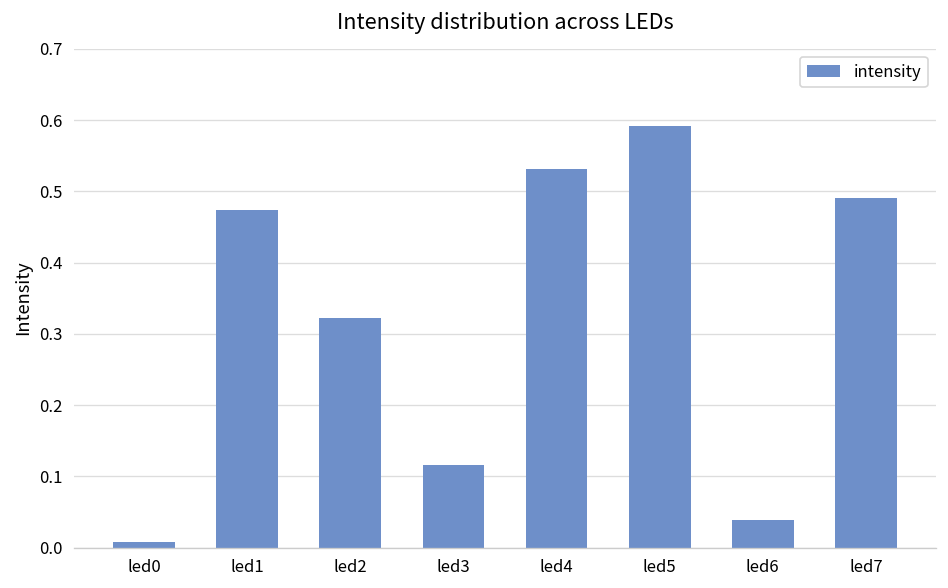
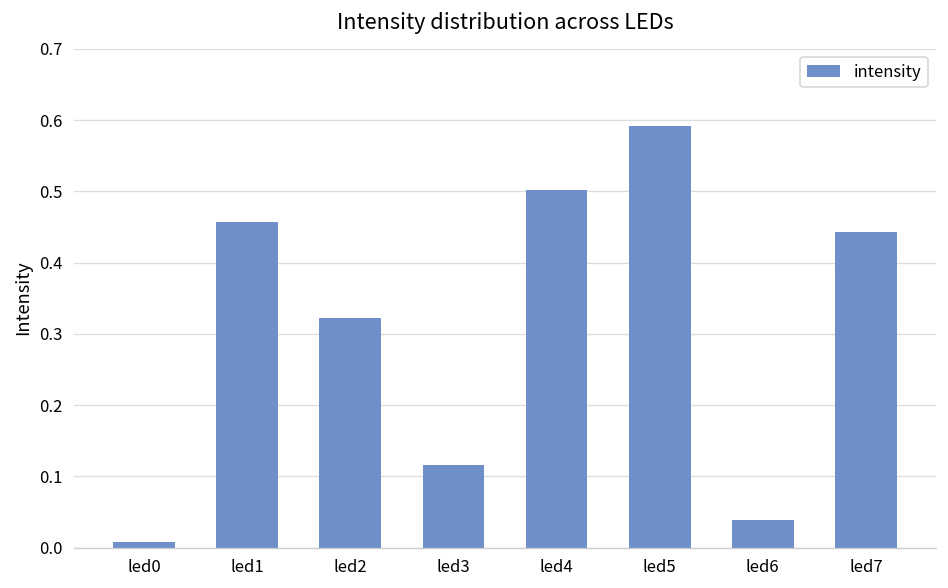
led1: 0.47 -> 0.46
led4: 0.53 -> 0.50
led7: 0.49 -> 0.44
